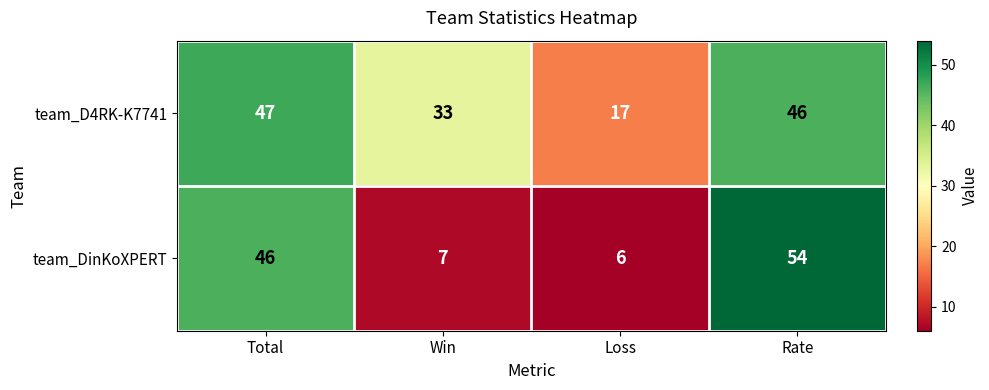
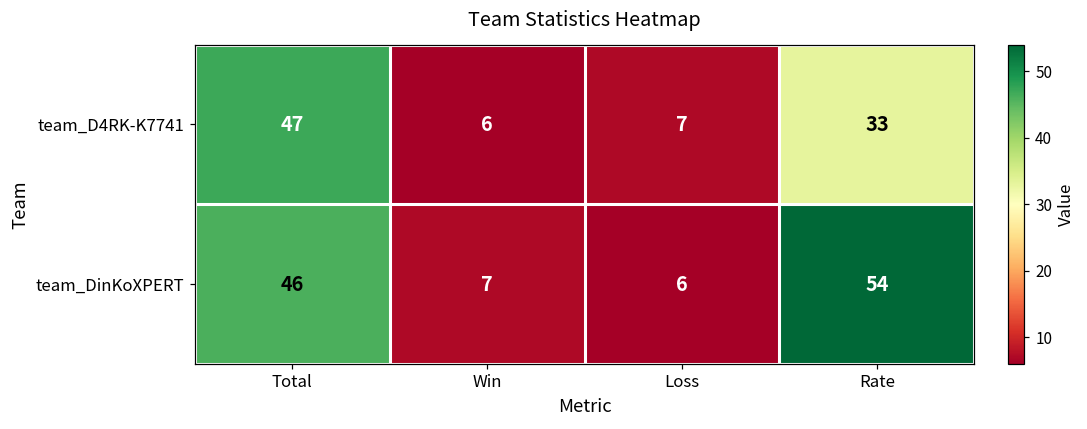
team_D4RK-K7741, Win: 33 -> 6
team_D4RK-K7741, Loss: 17 -> 7
team_D4RK-K7741, Rate: 46 -> 33
